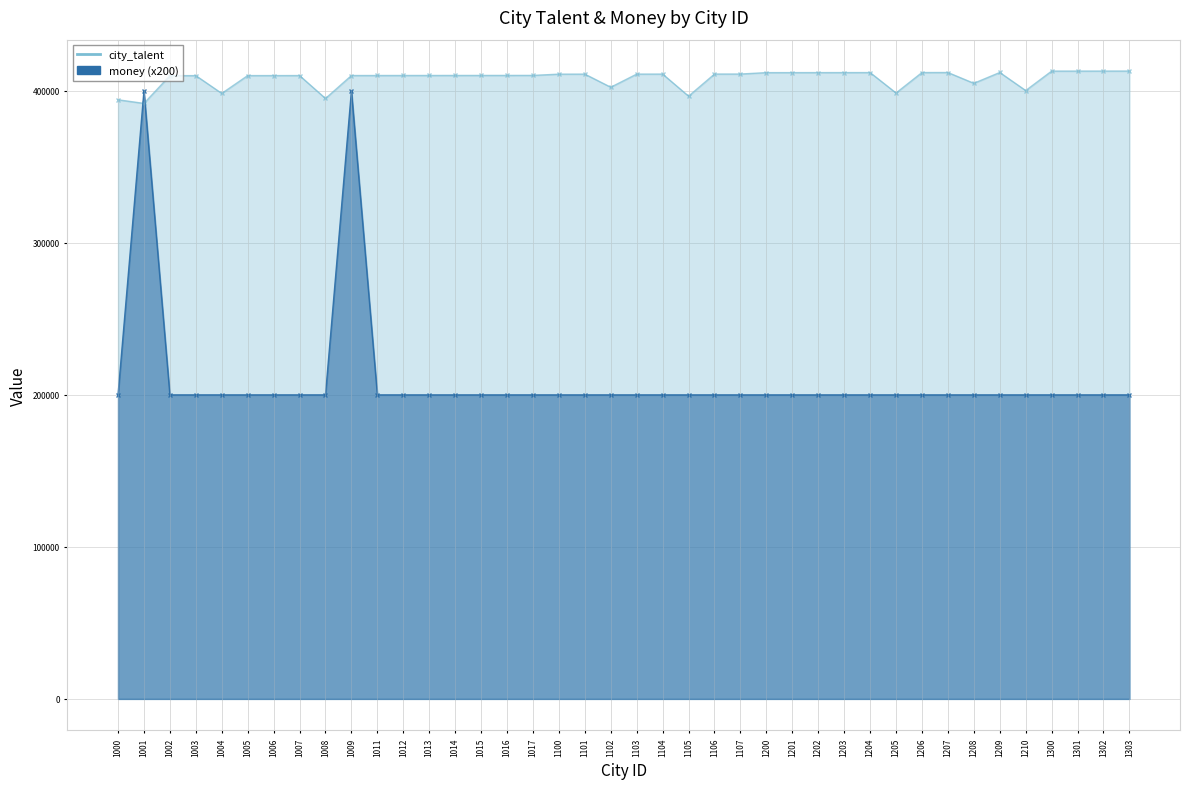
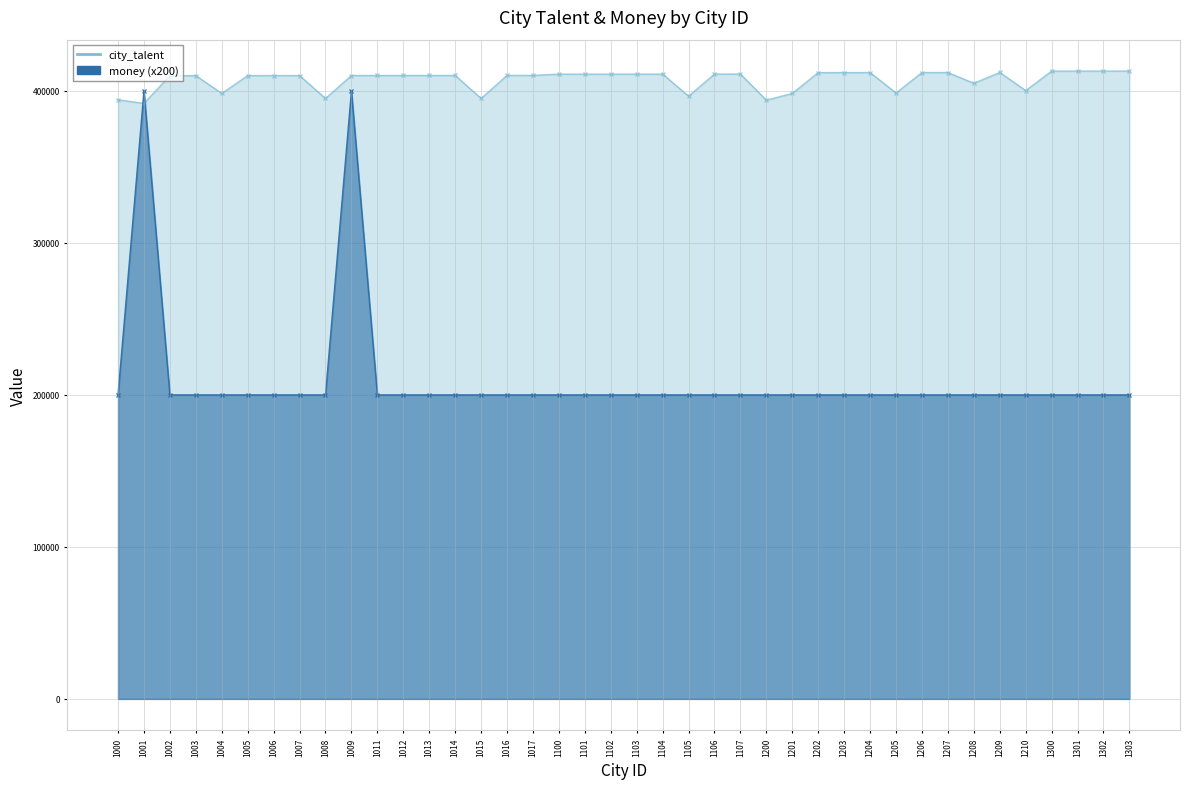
city_talent, 1015: 410000 -> 395000
city_talent, 1102: 402000 -> 411000
city_talent, 1200: 412000 -> 394000
city_talent, 1201: 412000 -> 398000
